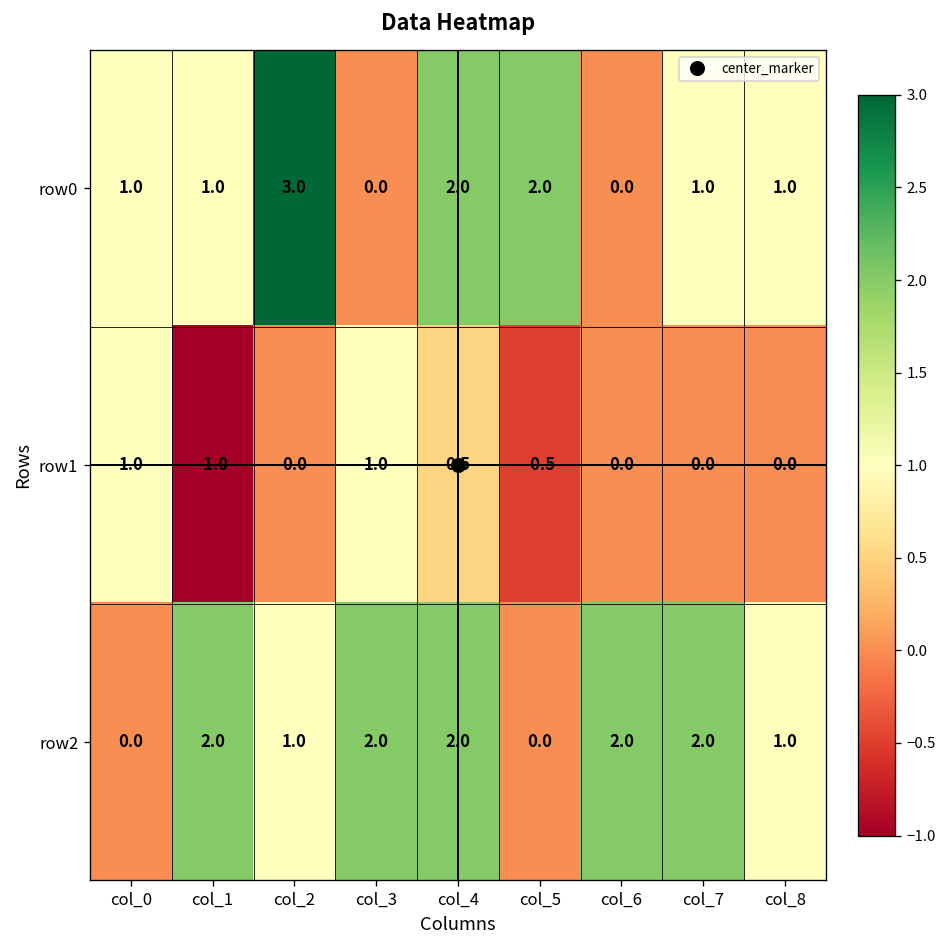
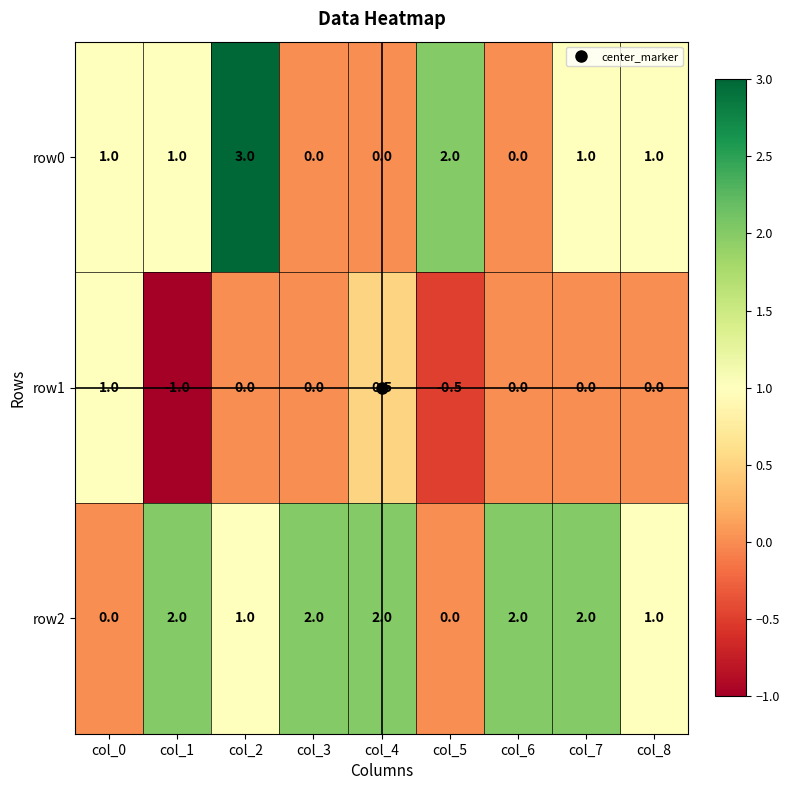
row0, col_4: 2.0 -> 0.0
row1, col_3: 1.0 -> 0.0
